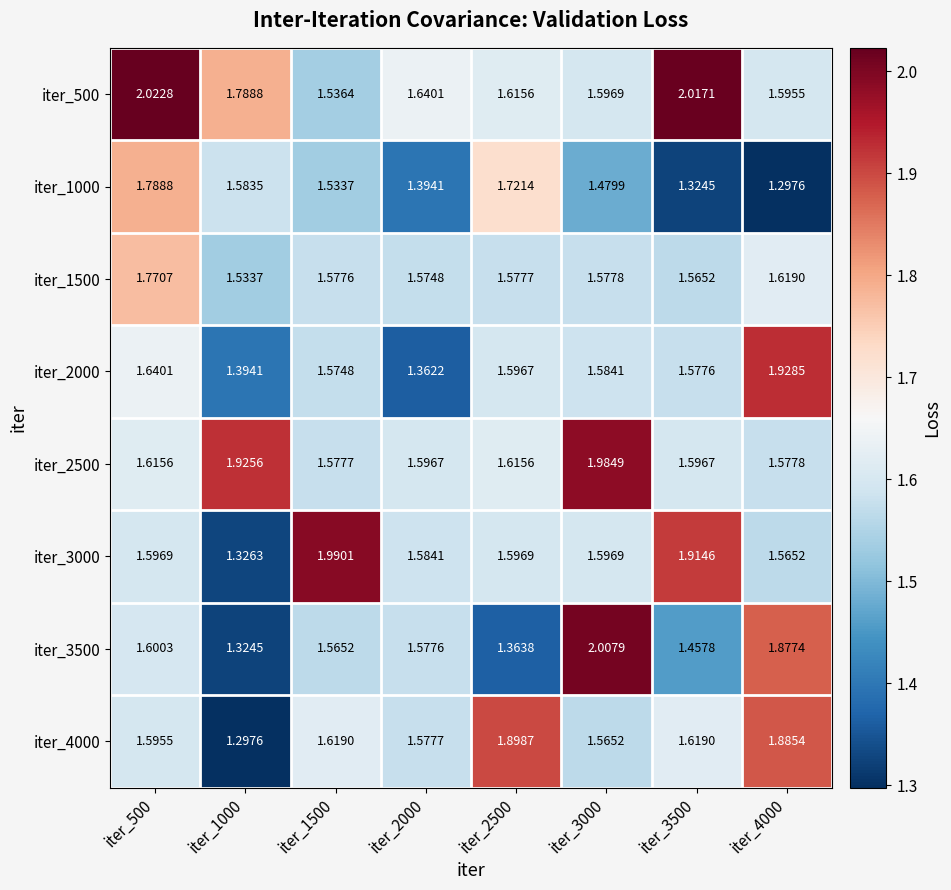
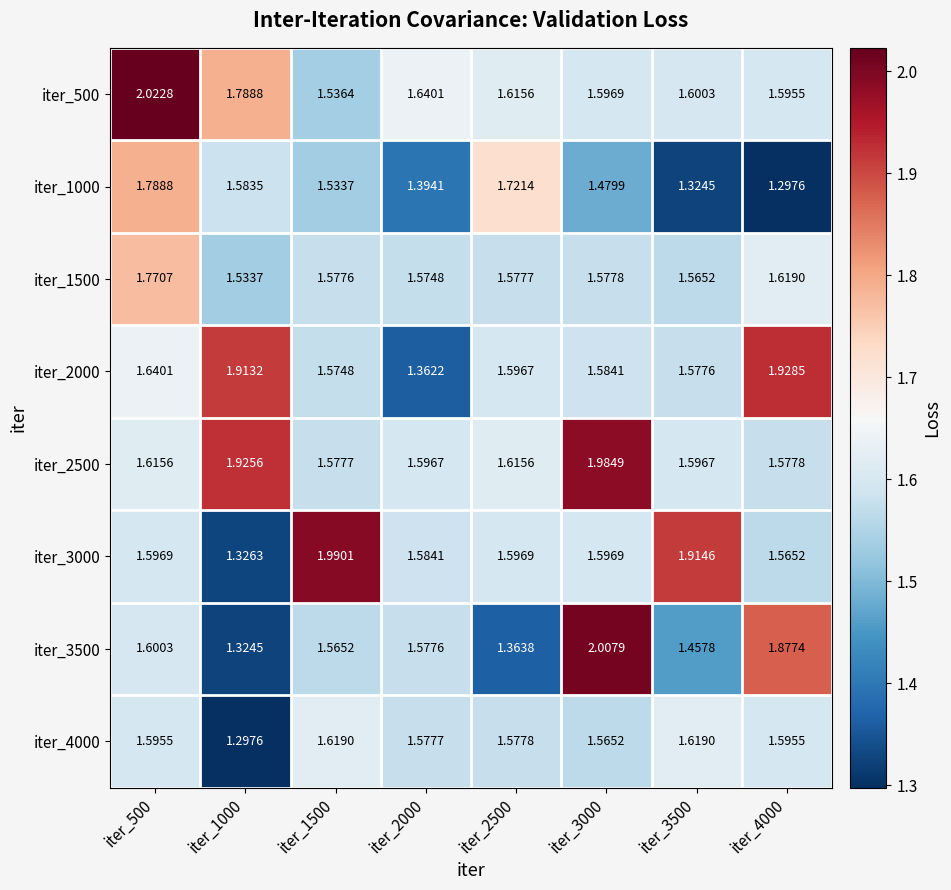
iter_500, iter_3500: 2.0171 -> 1.6003
iter_2000, iter_1000: 1.3941 -> 1.9132
iter_4000, iter_2500: 1.8987 -> 1.5778
iter_4000, iter_4000: 1.8854 -> 1.5955
